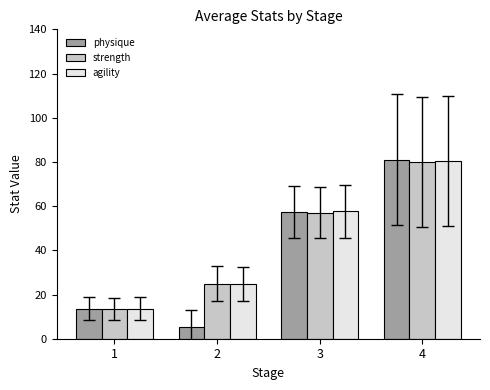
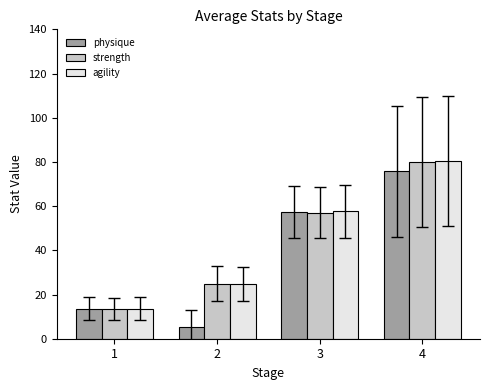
physique, 4: 81 -> 76
